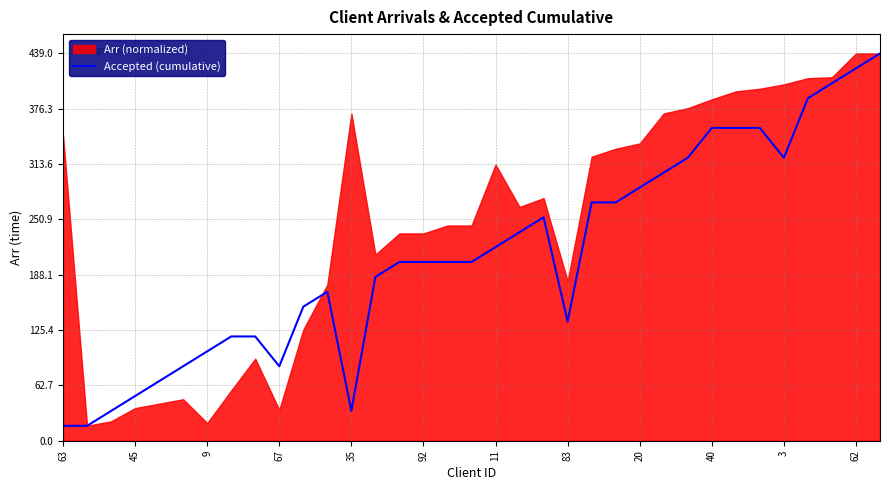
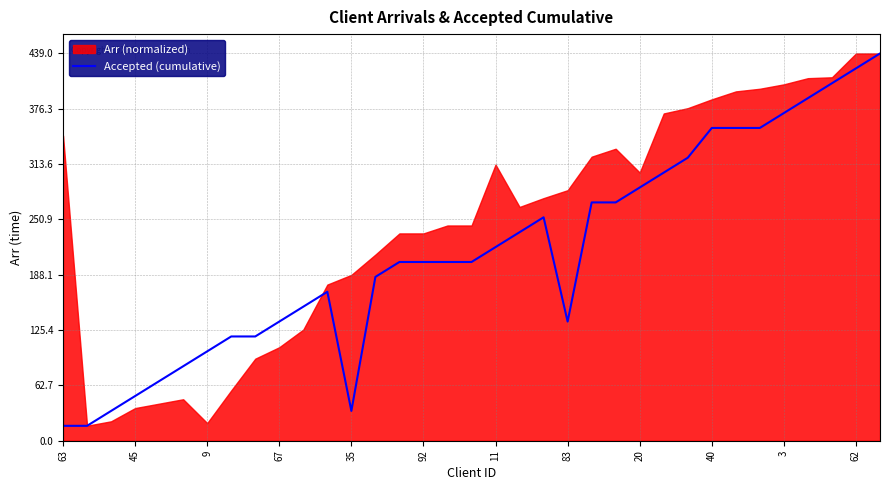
Accepted (cumulative), 67: 80 -> 140
Arr (normalized), 67: 40 -> 110
Arr (normalized), 35: 370 -> 190
Arr (normalized), 83: 180 -> 280
Arr (normalized), 20: 340 -> 300
Accepted (cumulative), 3: 320 -> 370
